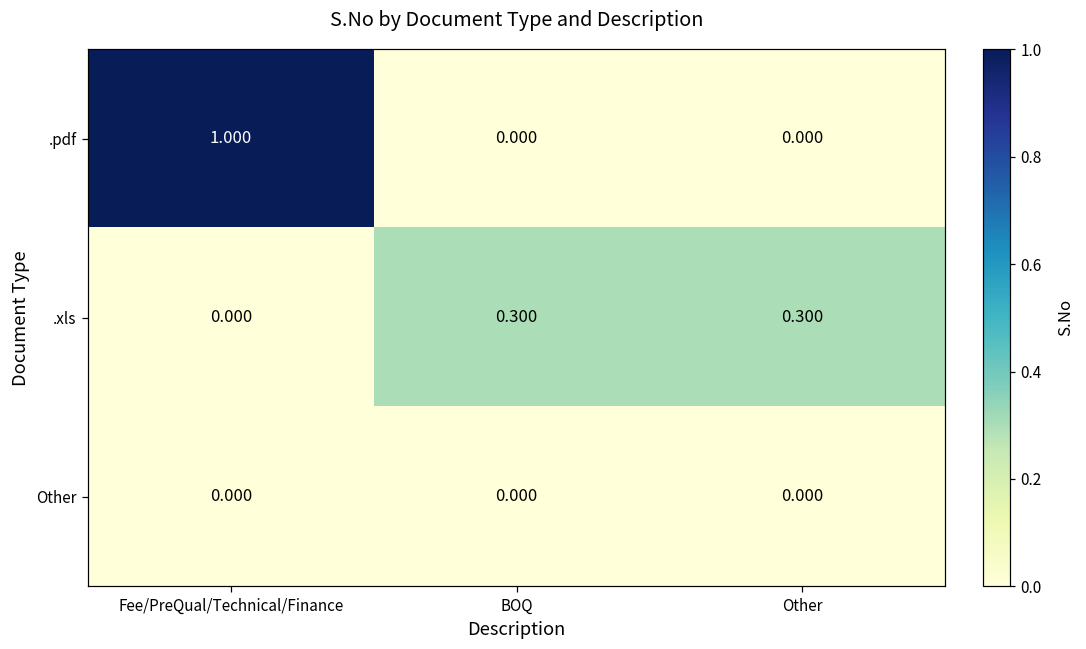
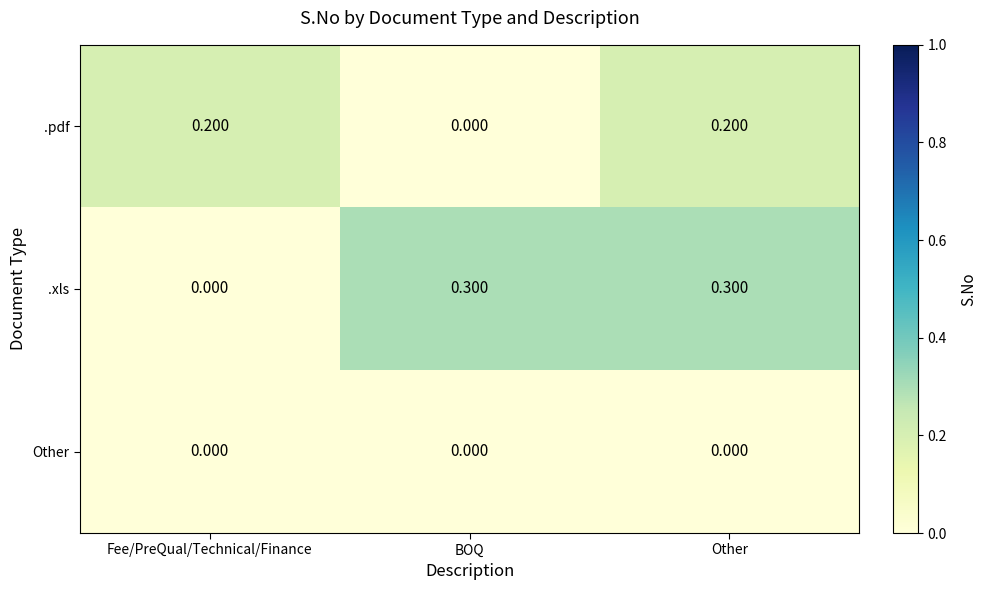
.pdf, Fee/PreQual/Technical/Finance: 1.000 -> 0.200
.pdf, Other: 0.000 -> 0.200
